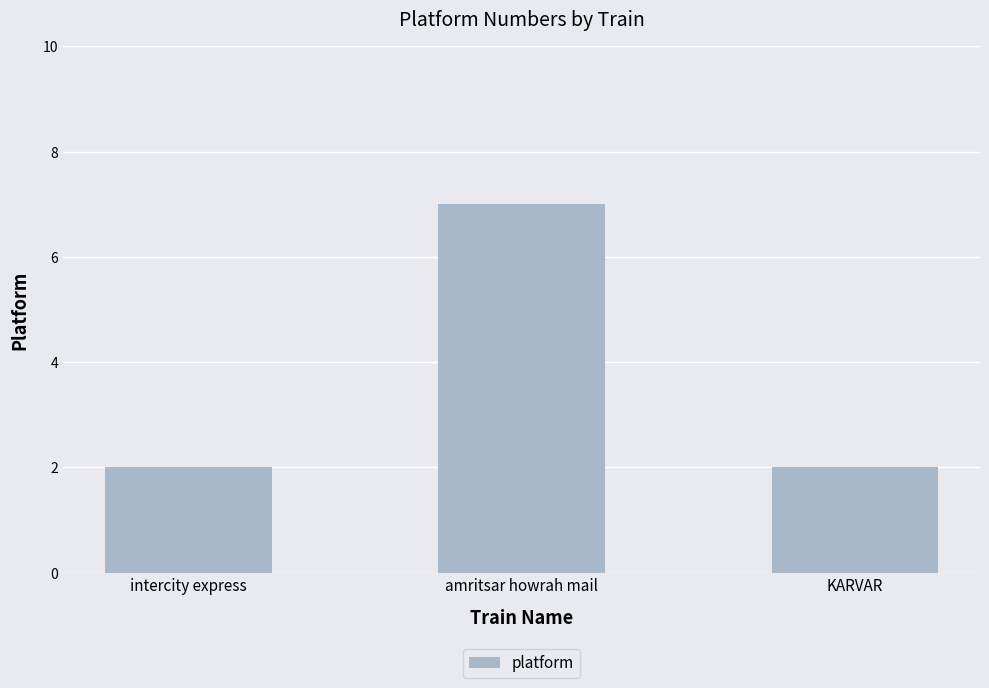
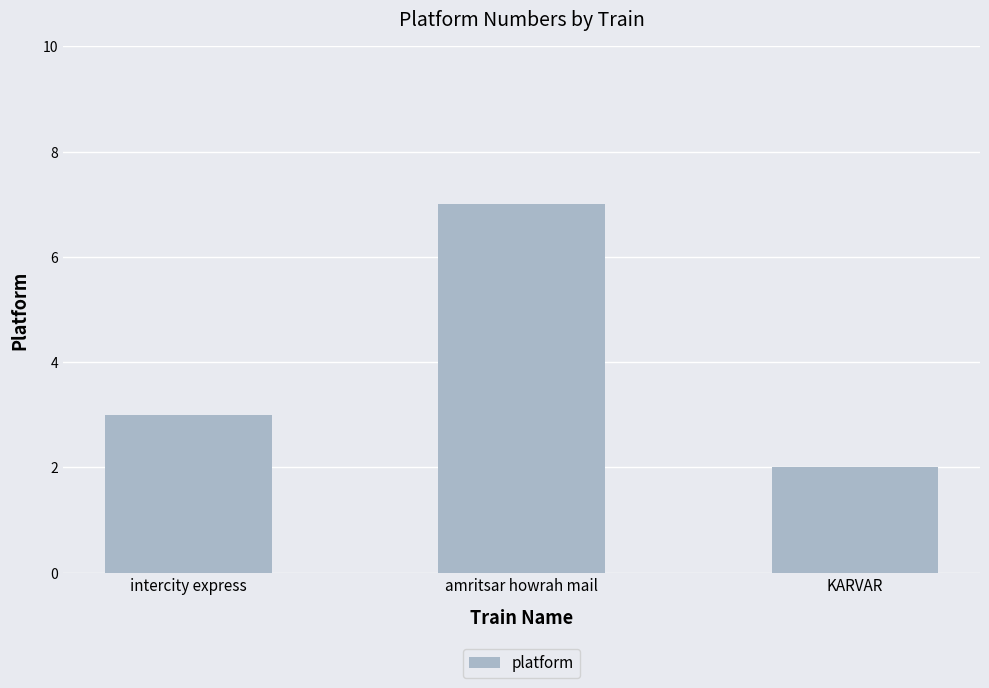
intercity express: 2 -> 3
